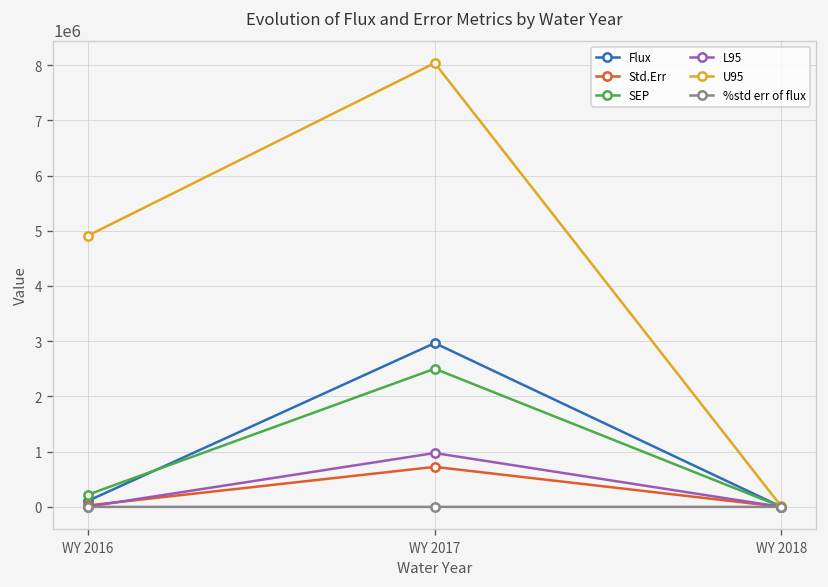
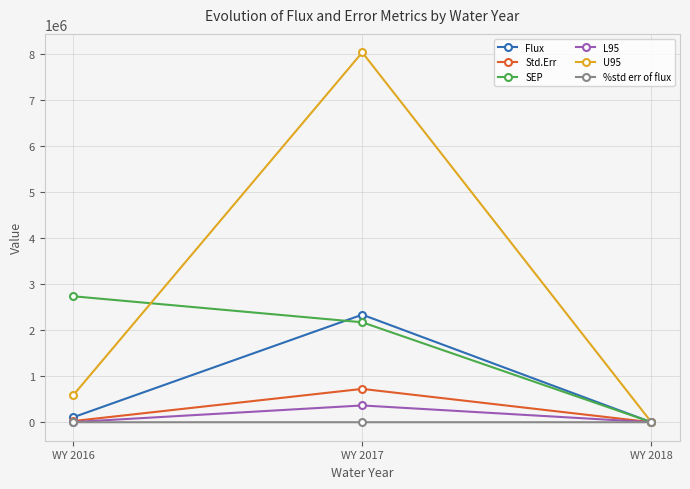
SEP, WY 2016: 200000 -> 2700000
U95, WY 2016: 4900000 -> 600000
Flux, WY 2017: 3000000 -> 2300000
SEP, WY 2017: 2500000 -> 2200000
L95, WY 2017: 1000000 -> 400000
